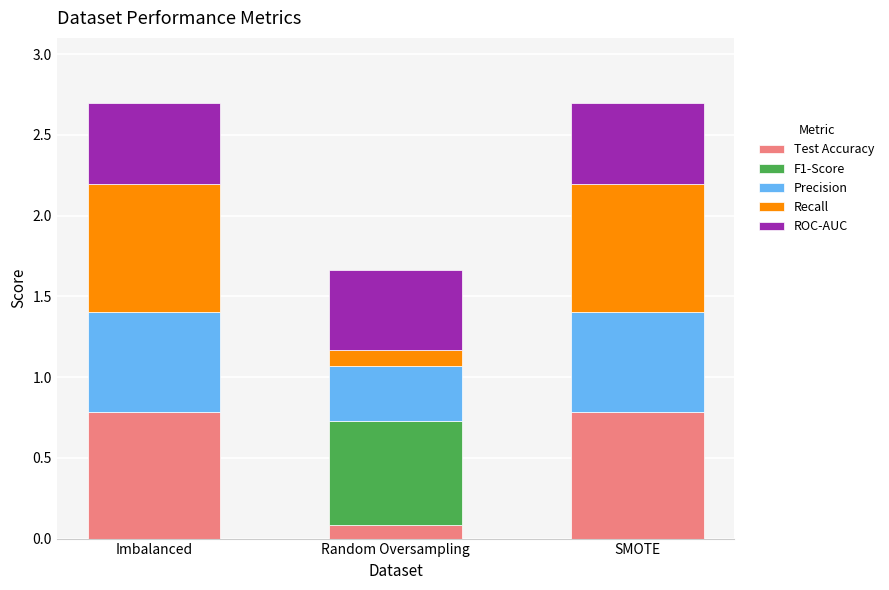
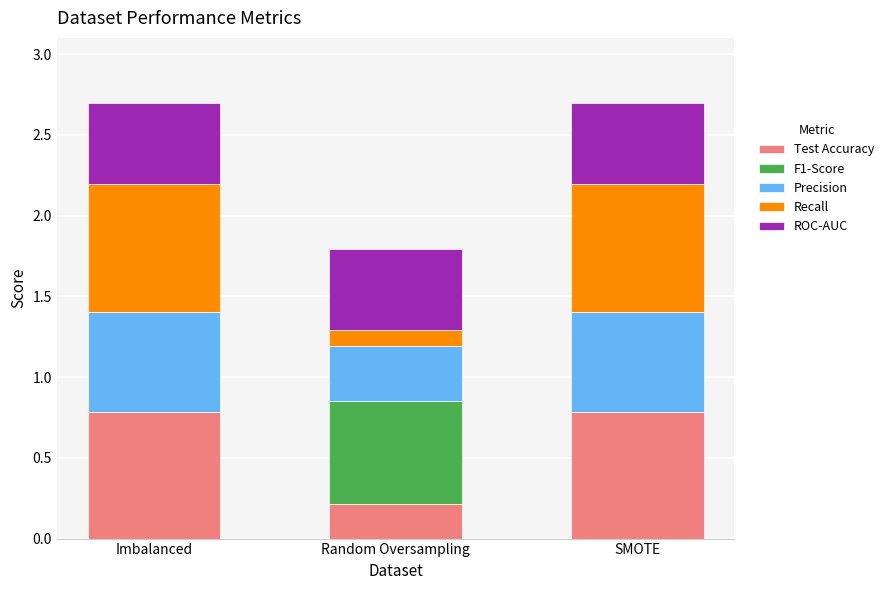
Test Accuracy, Random Oversampling: 0.09 -> 0.21
